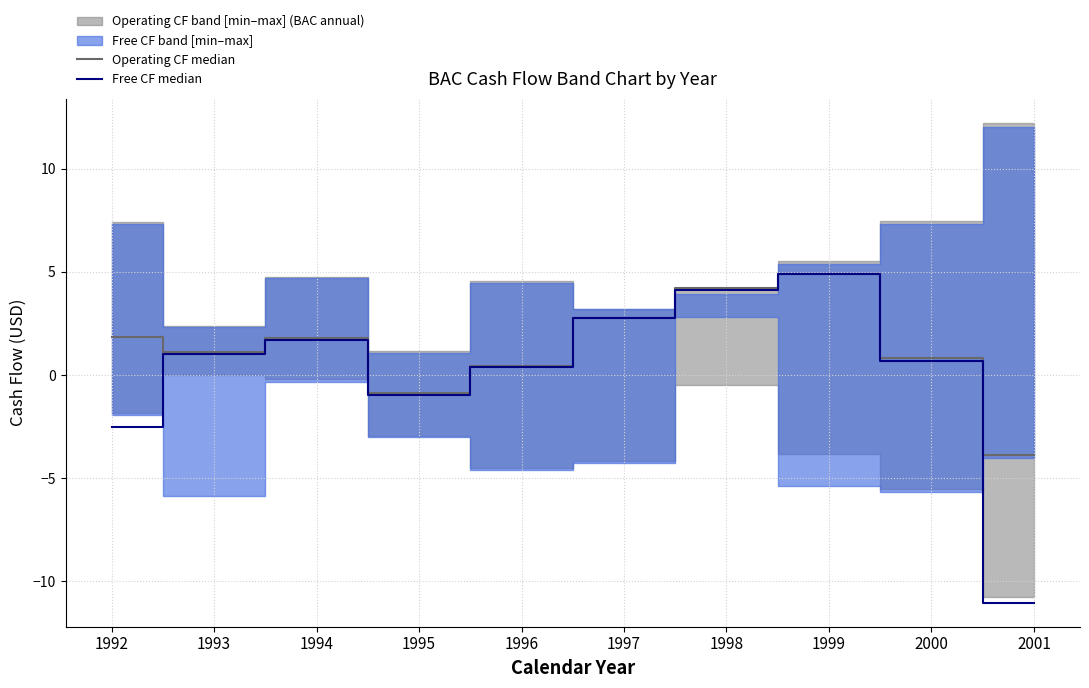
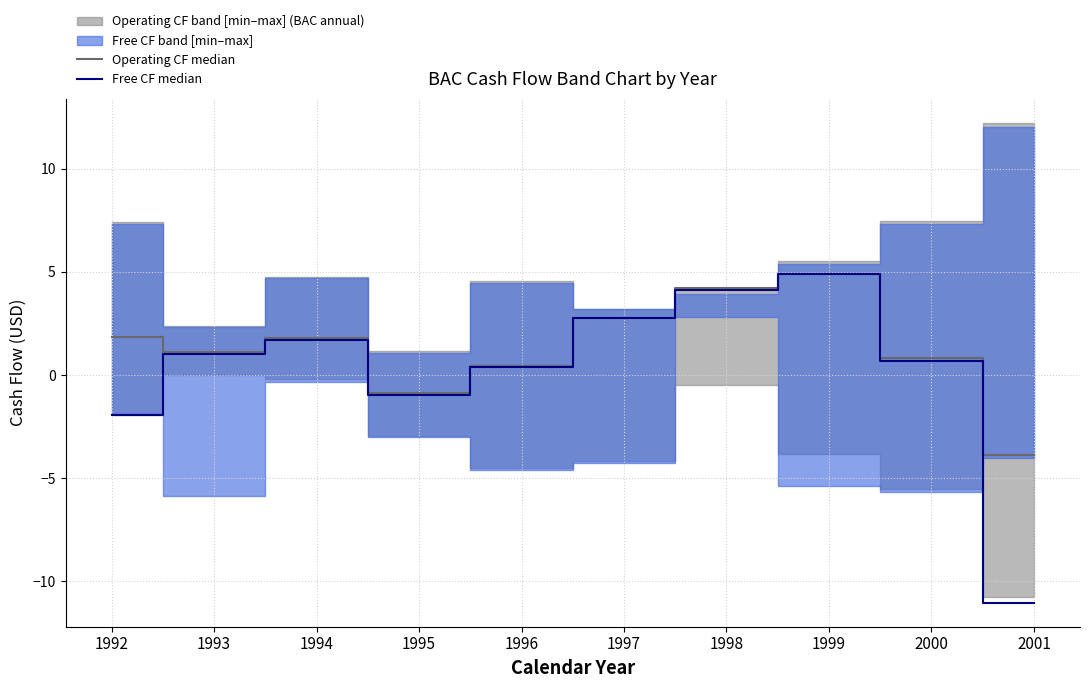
Free CF median, 1992: -2.5 -> -1.9
